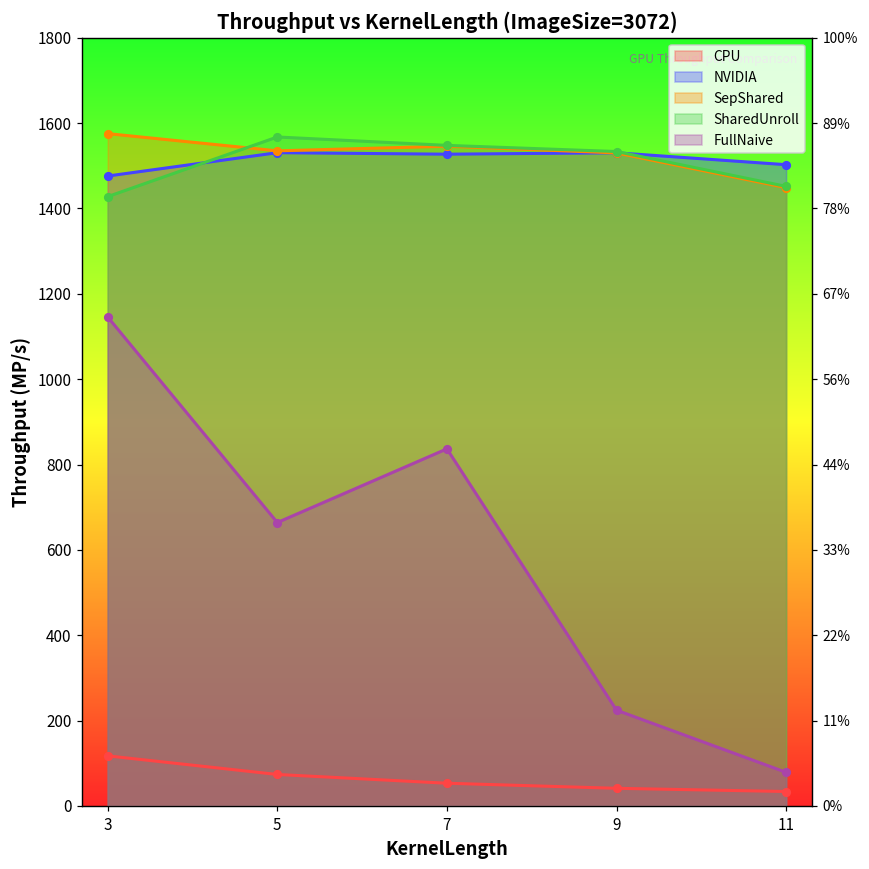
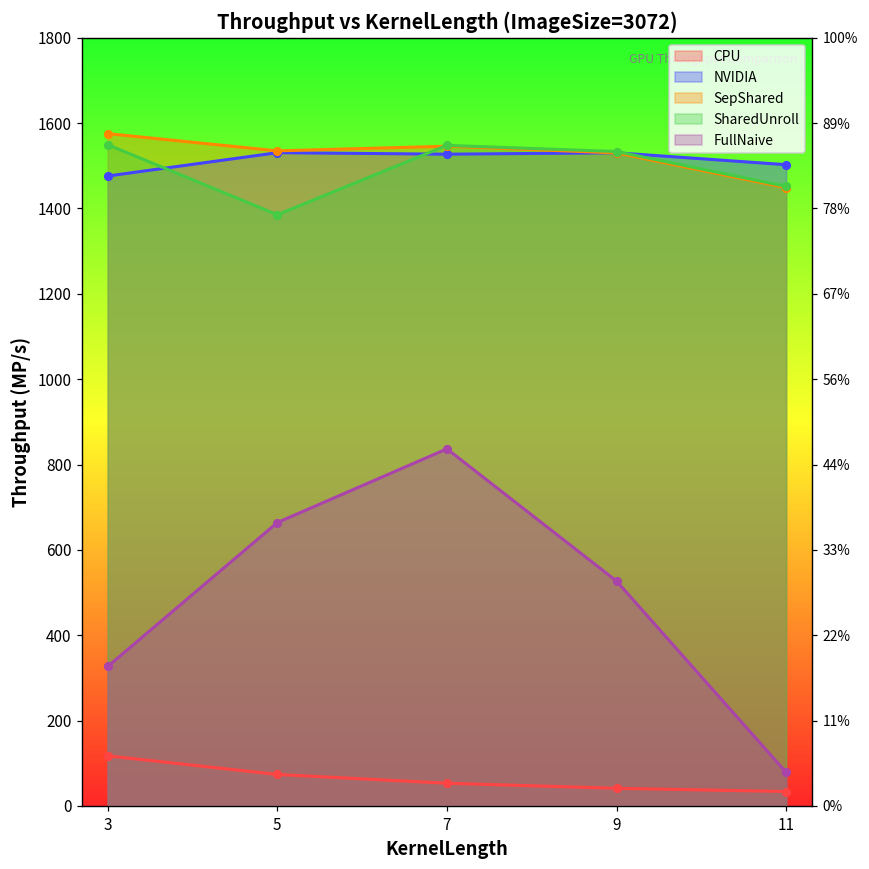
SharedUnroll, 3: 1430 -> 1550
FullNaive, 3: 1150 -> 330
SharedUnroll, 5: 1570 -> 1390
FullNaive, 9: 220 -> 530
